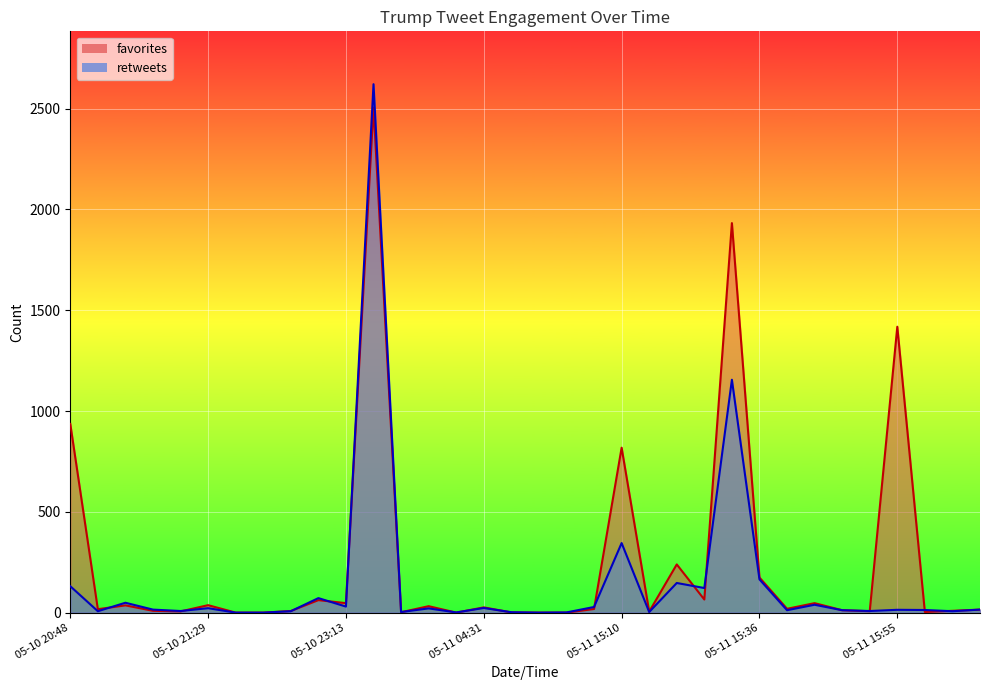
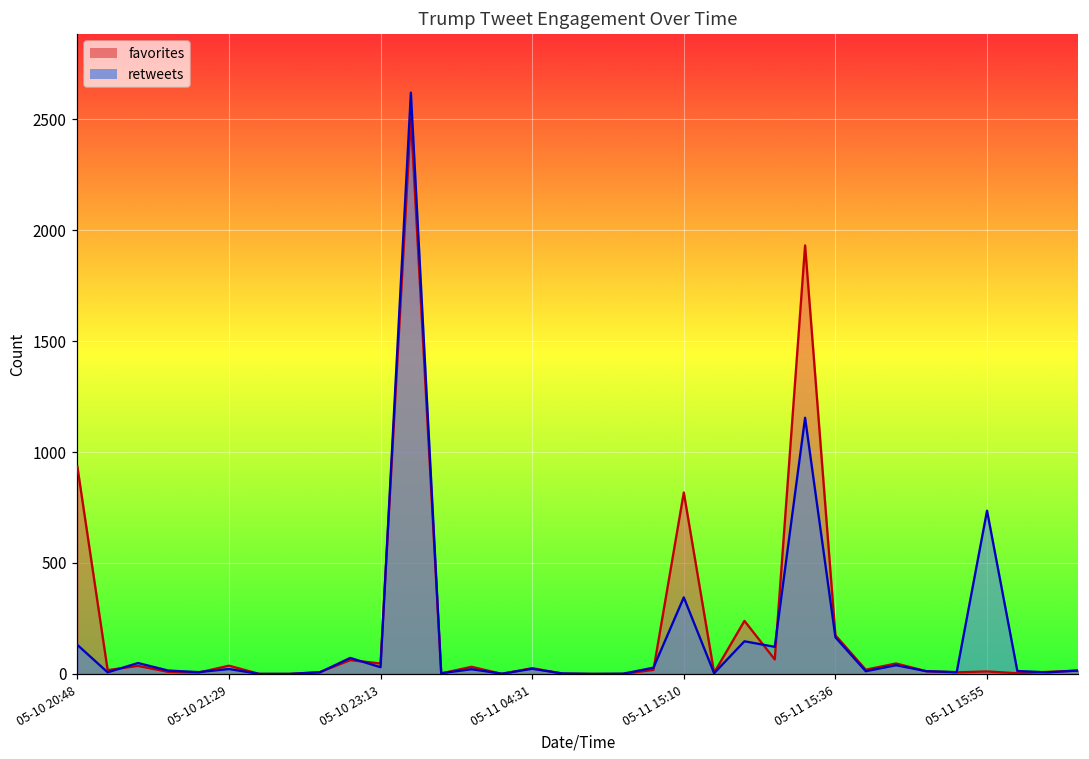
favorites, 05-11 15:55: 1420 -> 10
retweets, 05-11 15:55: 10 -> 740
